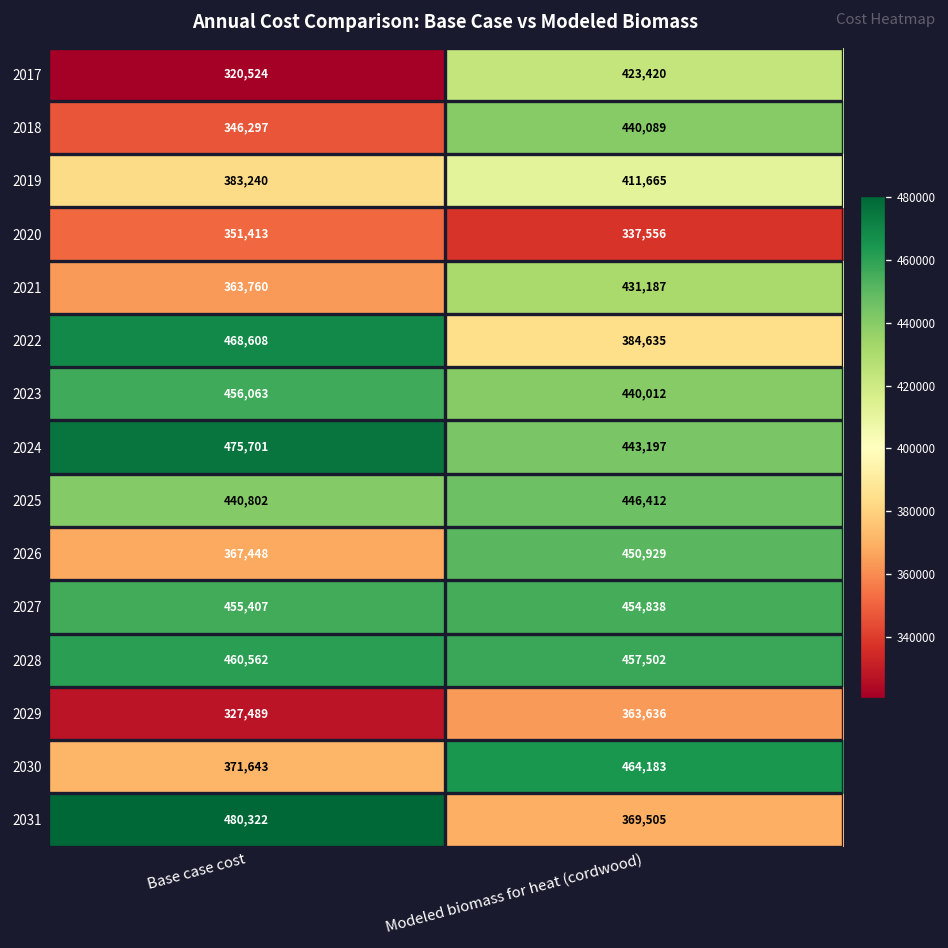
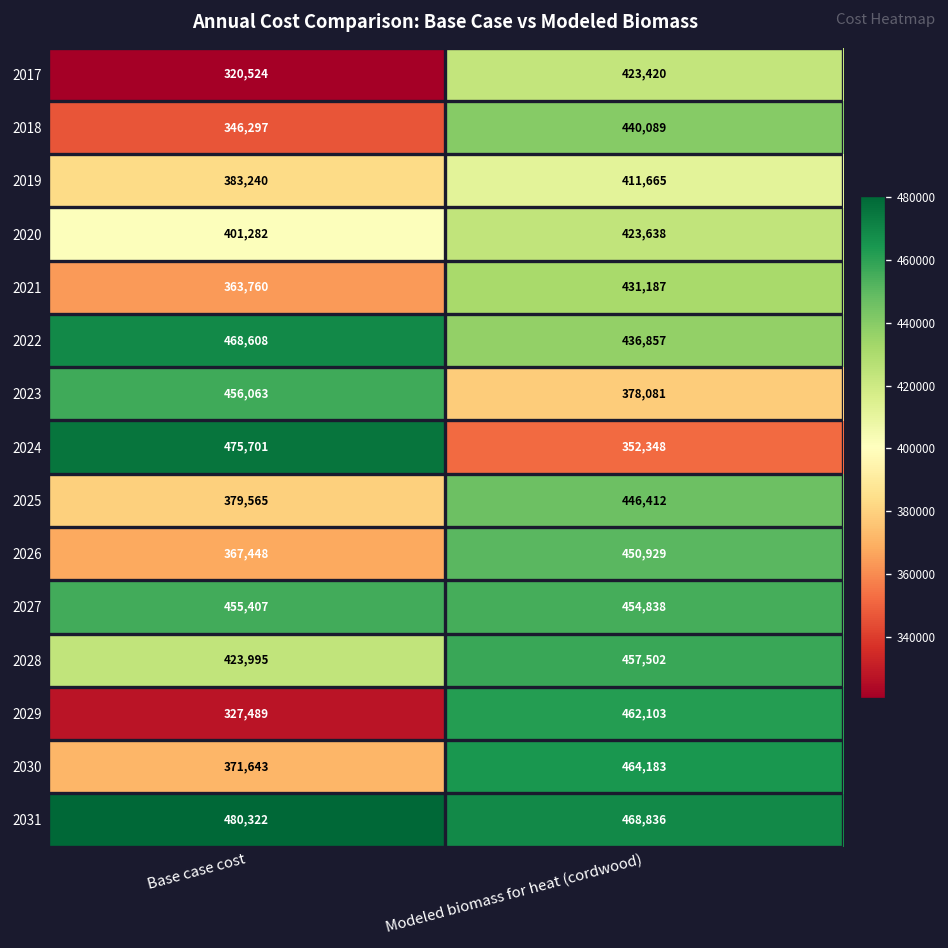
2020, Base case cost: 351,413 -> 401,282
2020, Modeled biomass for heat (cordwood): 337,556 -> 423,638
2022, Modeled biomass for heat (cordwood): 384,635 -> 436,857
2023, Modeled biomass for heat (cordwood): 440,012 -> 378,081
2024, Modeled biomass for heat (cordwood): 443,197 -> 352,348
2025, Base case cost: 440,802 -> 379,565
2028, Base case cost: 460,562 -> 423,995
2029, Modeled biomass for heat (cordwood): 363,636 -> 462,103
2031, Modeled biomass for heat (cordwood): 369,505 -> 468,836
